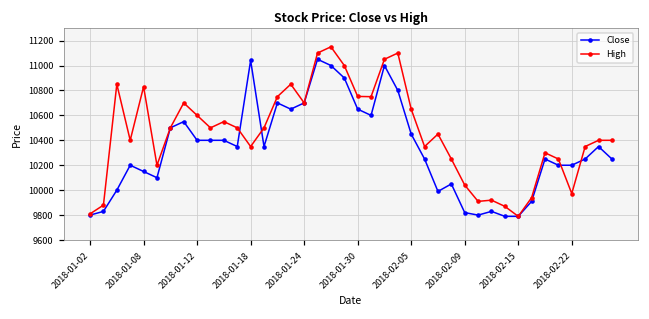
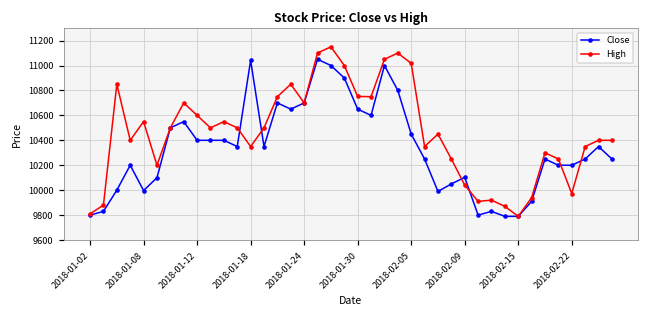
Close, 2018-01-08: 10150 -> 10000
High, 2018-01-08: 10830 -> 10550
High, 2018-02-05: 10650 -> 11020
Close, 2018-02-09: 9820 -> 10100
